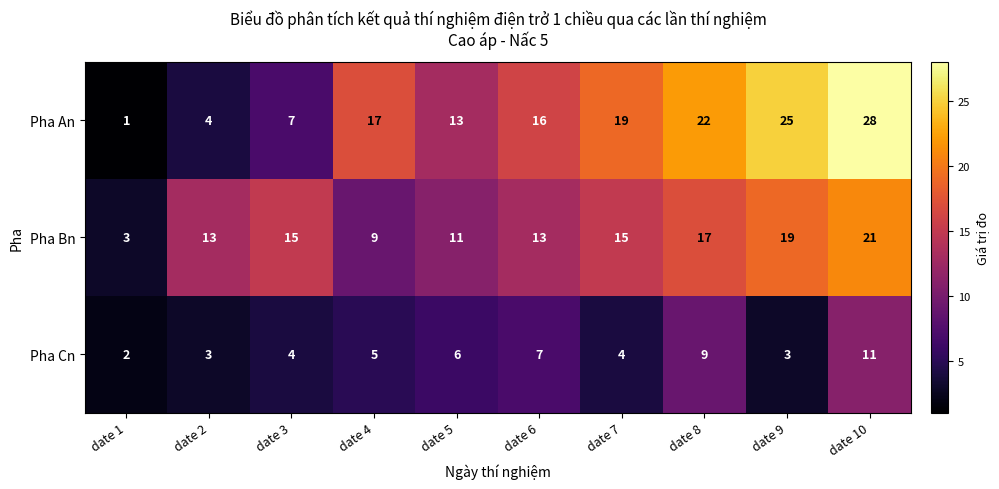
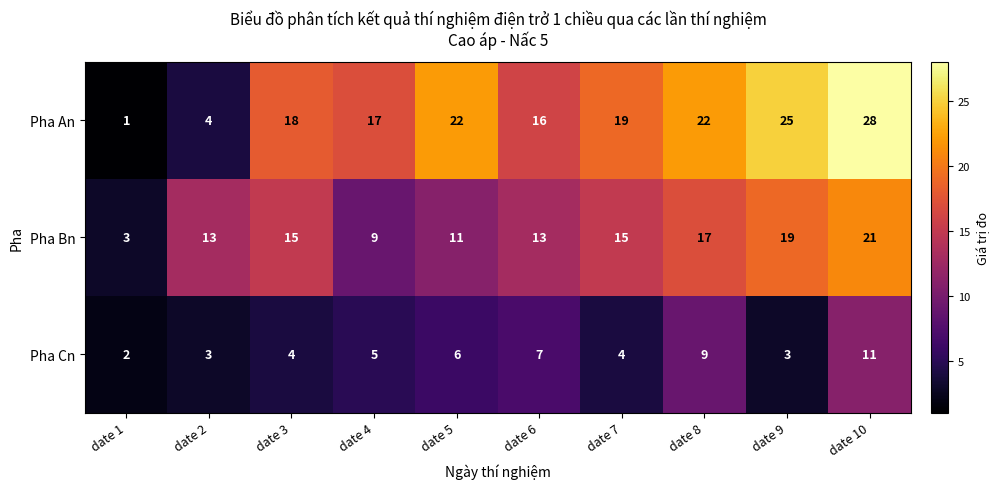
Pha An, date 3: 7 -> 18
Pha An, date 5: 13 -> 22
